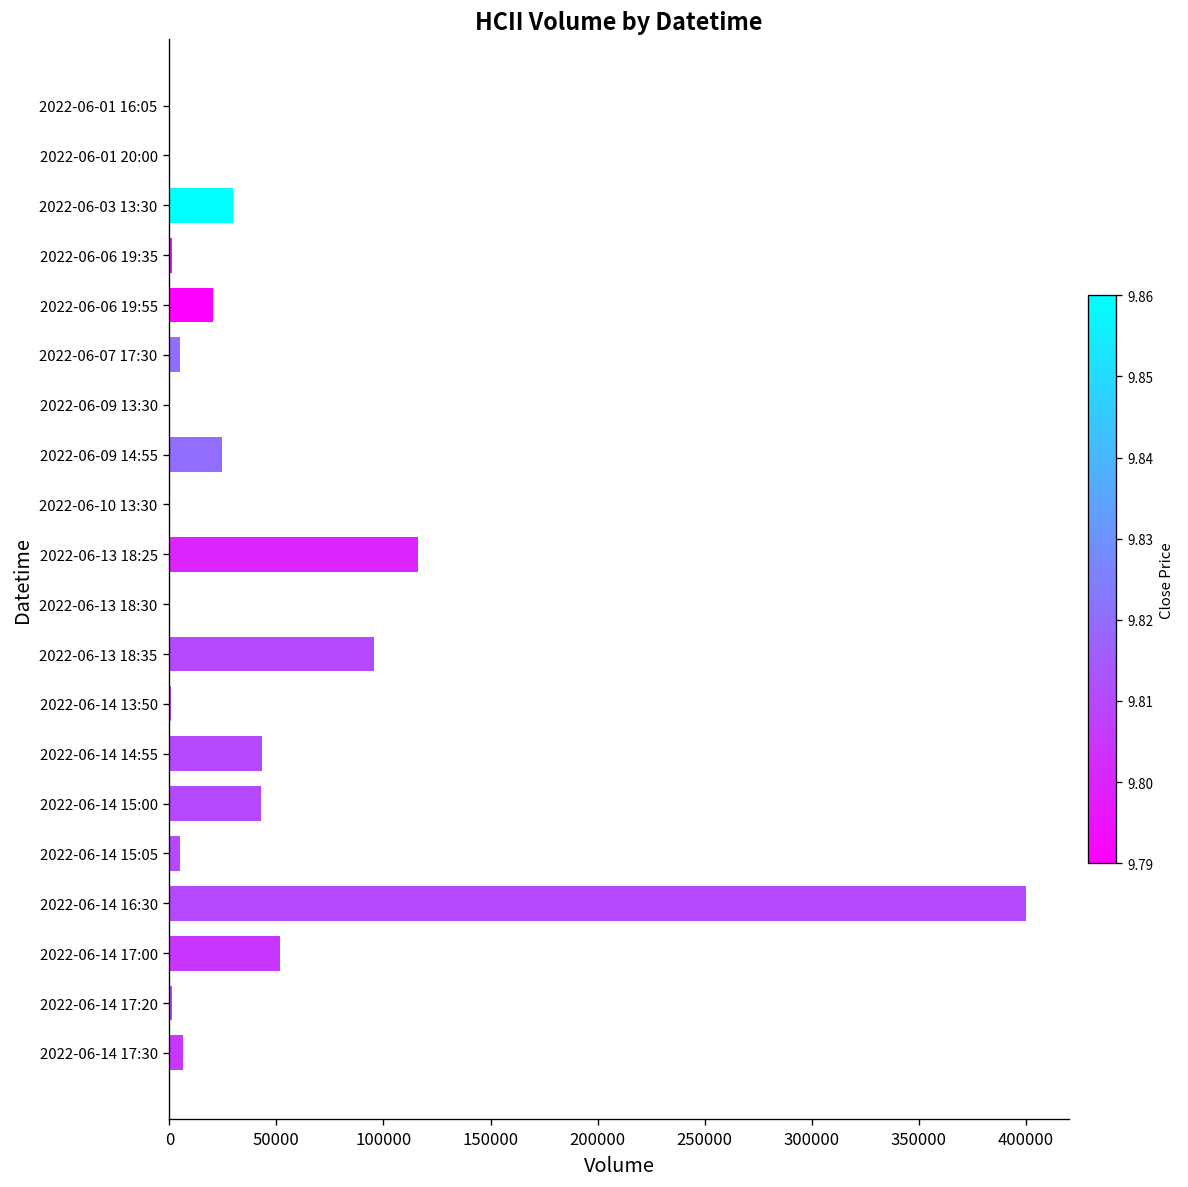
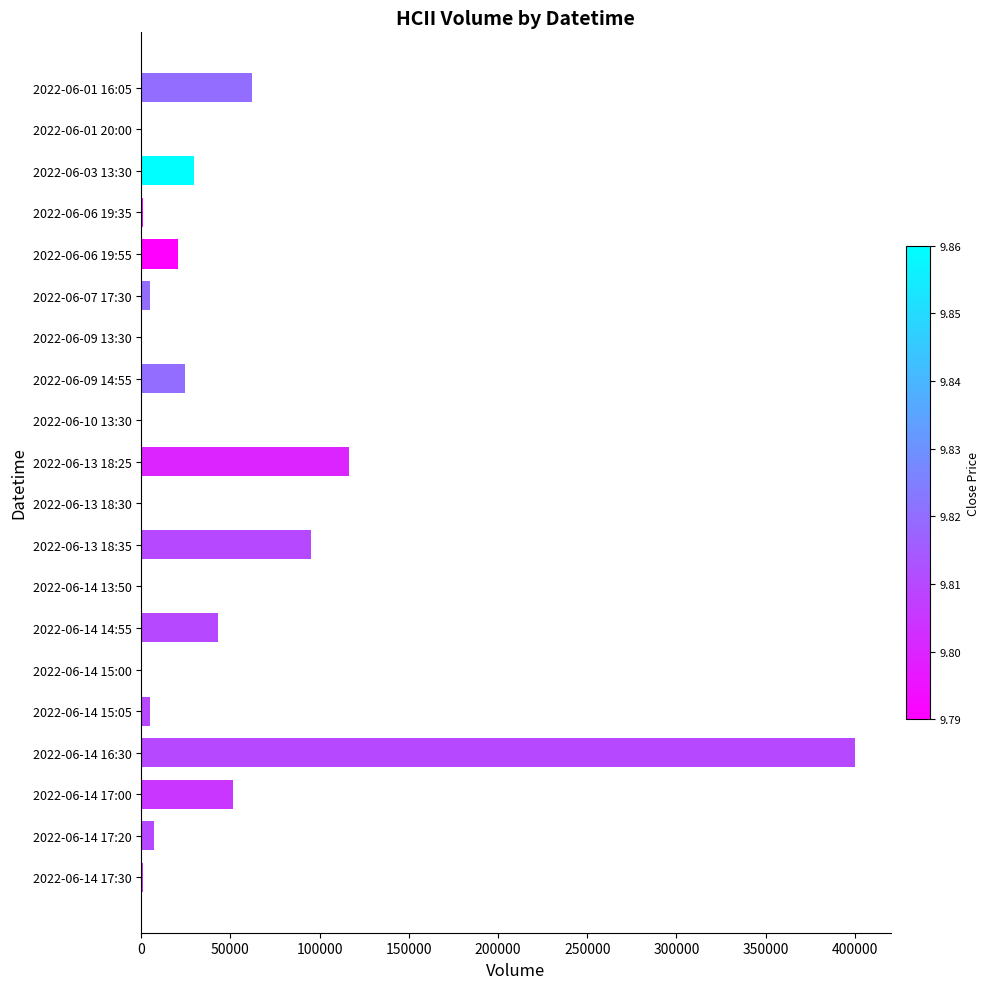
2022-06-01 16:05: 0 -> 62000
2022-06-14 15:00: 43000 -> 0
2022-06-14 17:20: 1000 -> 7000
2022-06-14 17:30: 6000 -> 1000
